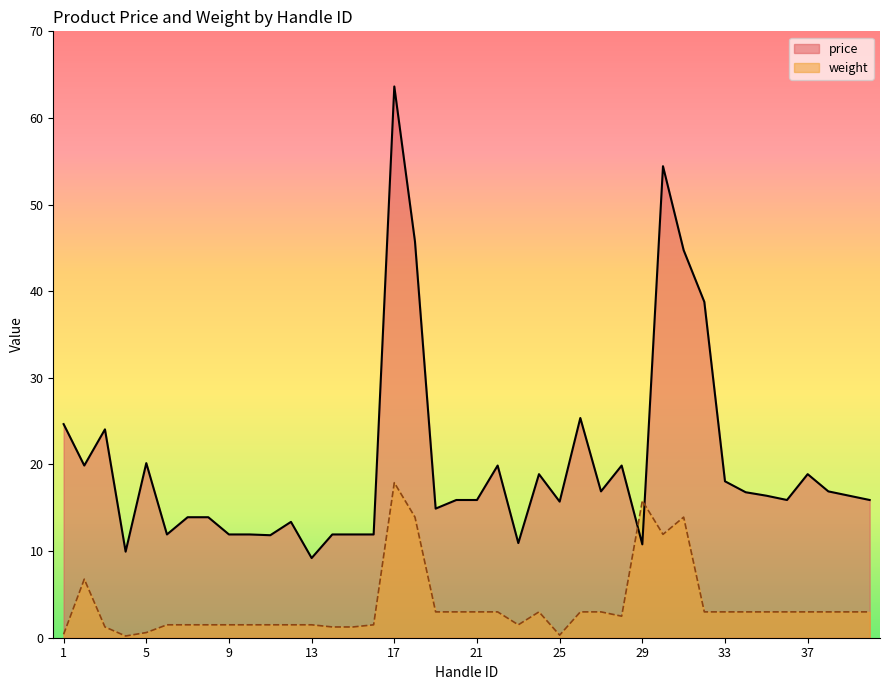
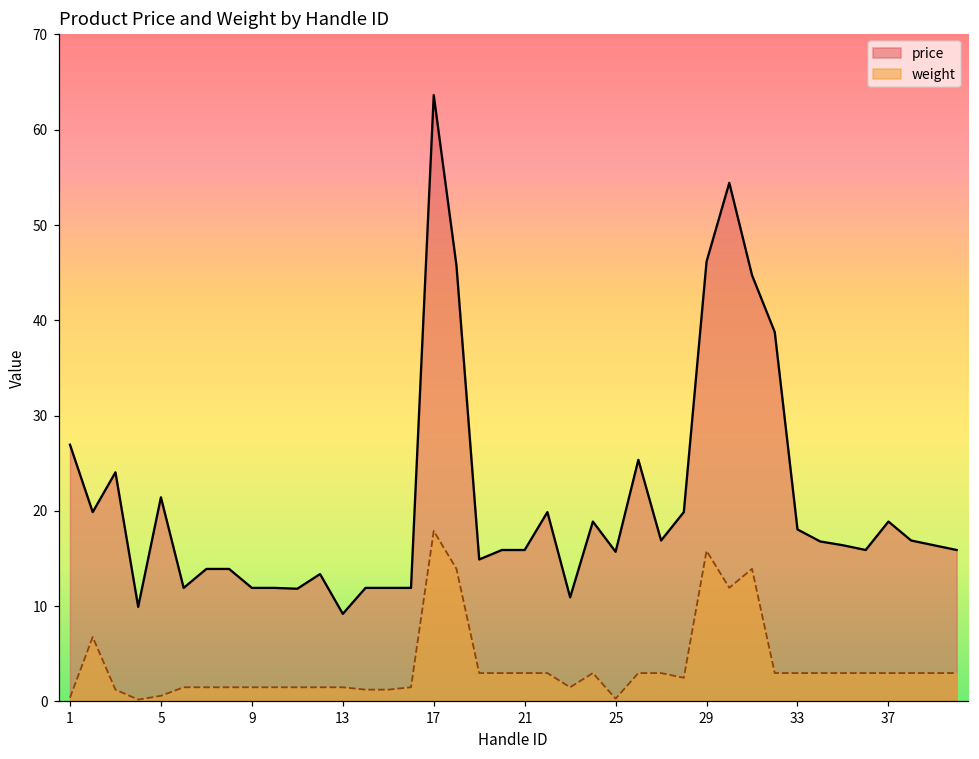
price, 1: 25 -> 27
price, 5: 20 -> 22
price, 29: 11 -> 46
